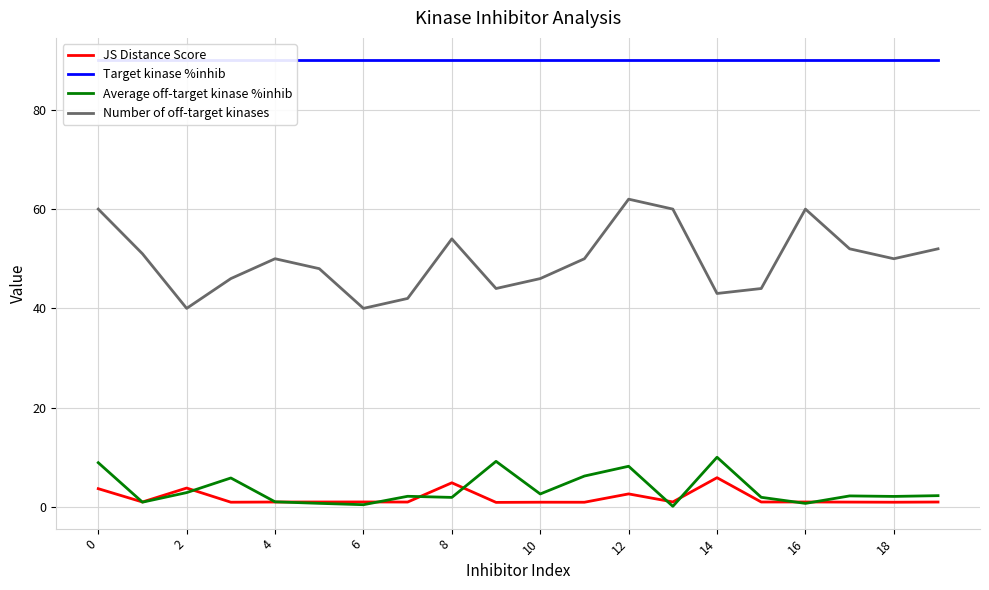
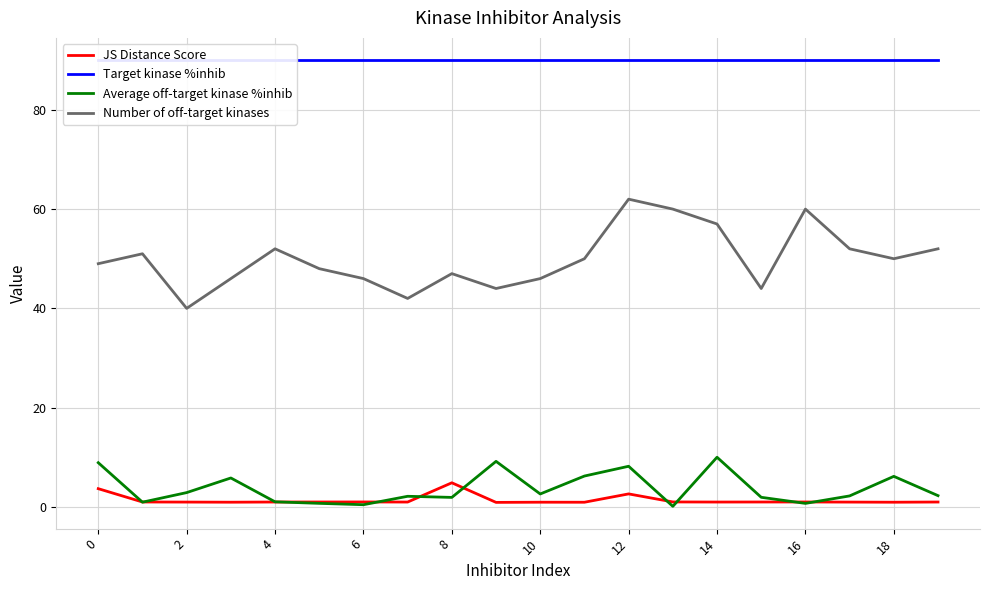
Number of off-target kinases, 0: 60 -> 49
JS Distance Score, 2: 4 -> 1
Number of off-target kinases, 4: 50 -> 52
Number of off-target kinases, 6: 40 -> 46
Number of off-target kinases, 8: 54 -> 47
JS Distance Score, 14: 6 -> 1
Number of off-target kinases, 14: 43 -> 57
Average off-target kinase %inhib, 18: 2 -> 6
